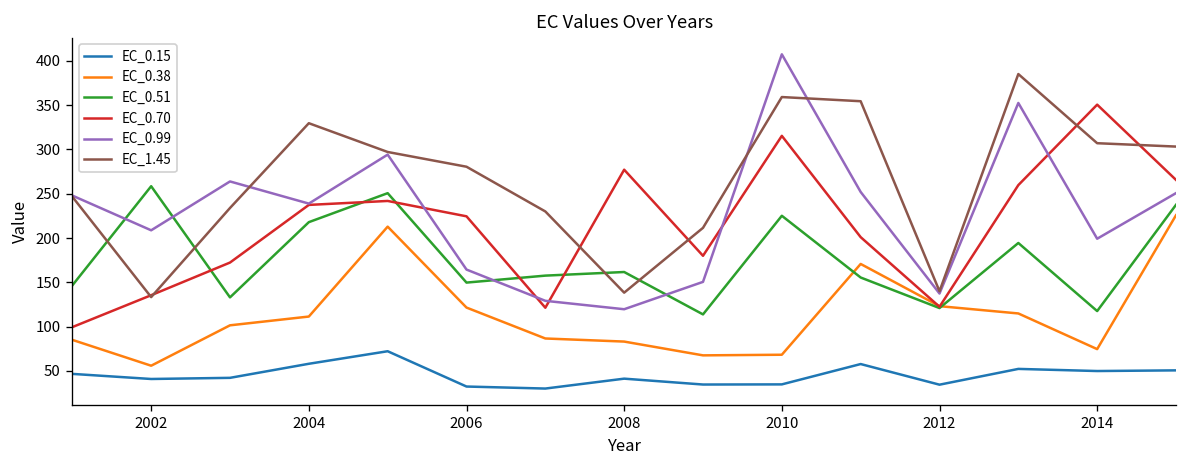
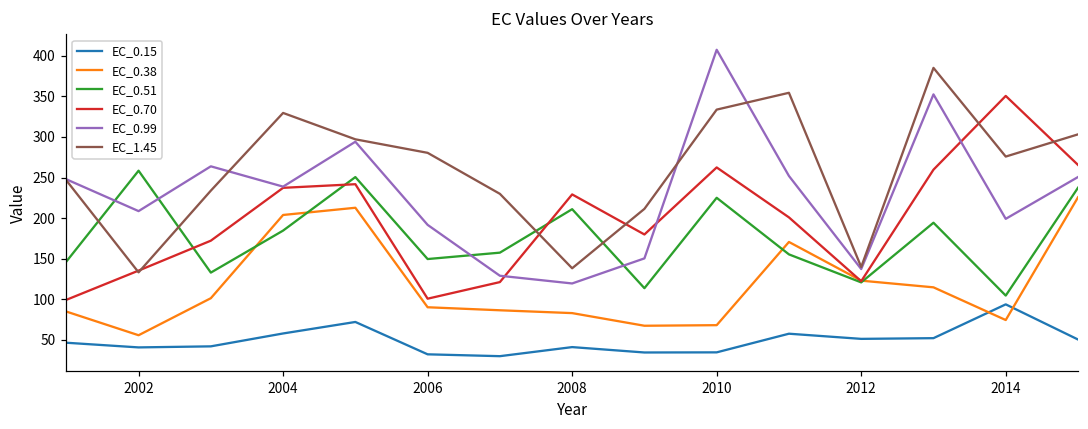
EC_0.38, 2004: 110 -> 200
EC_0.51, 2004: 220 -> 180
EC_0.38, 2006: 120 -> 90
EC_0.70, 2006: 220 -> 100
EC_0.99, 2006: 160 -> 190
EC_0.51, 2008: 160 -> 210
EC_0.70, 2008: 280 -> 230
EC_0.70, 2010: 320 -> 260
EC_1.45, 2010: 360 -> 330
EC_0.15, 2012: 30 -> 50
EC_0.15, 2014: 50 -> 90
EC_0.51, 2014: 120 -> 100
EC_1.45, 2014: 310 -> 280
